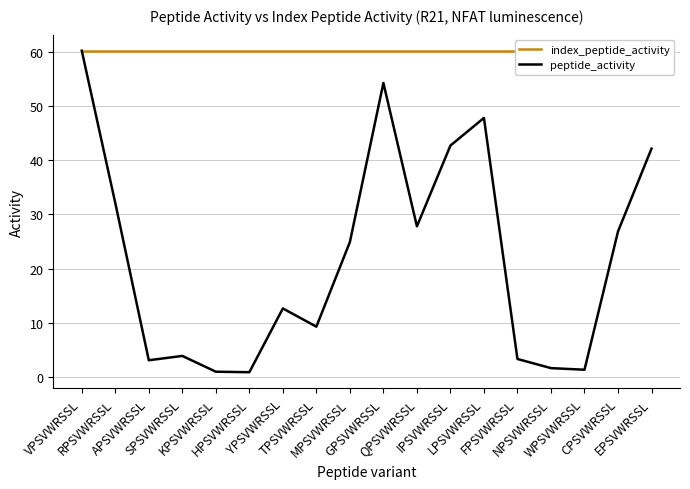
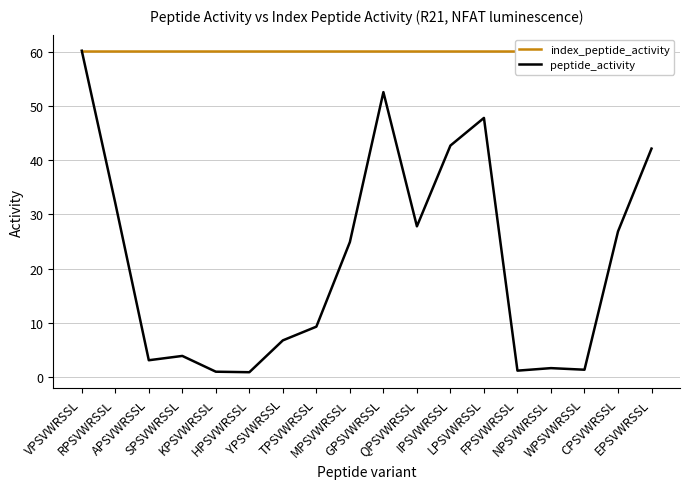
peptide_activity, YPSVWRSSL: 13 -> 7
peptide_activity, GPSVWRSSL: 54 -> 53
peptide_activity, FPSVWRSSL: 3 -> 1
